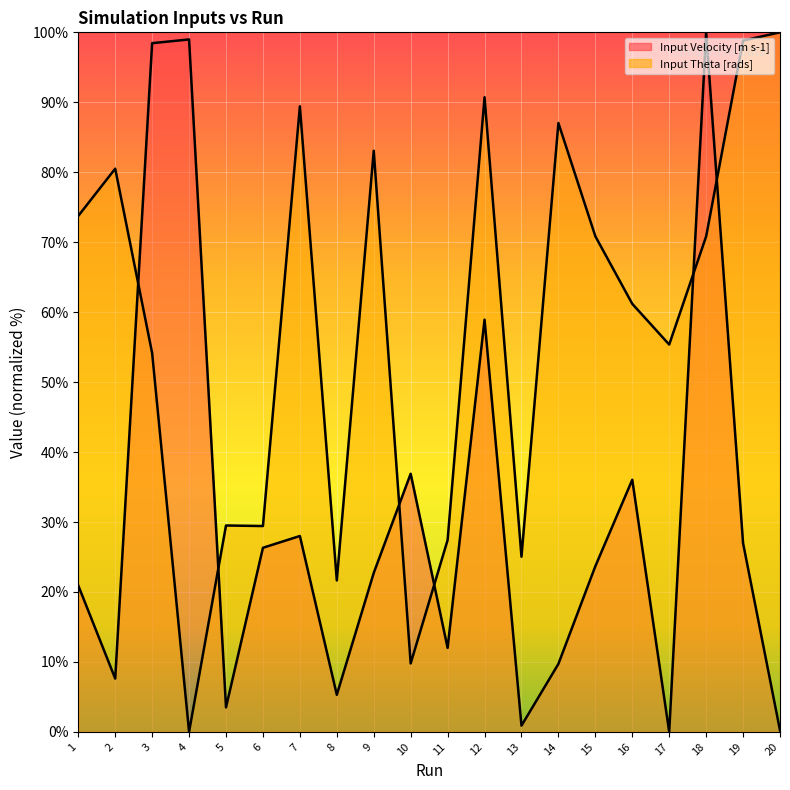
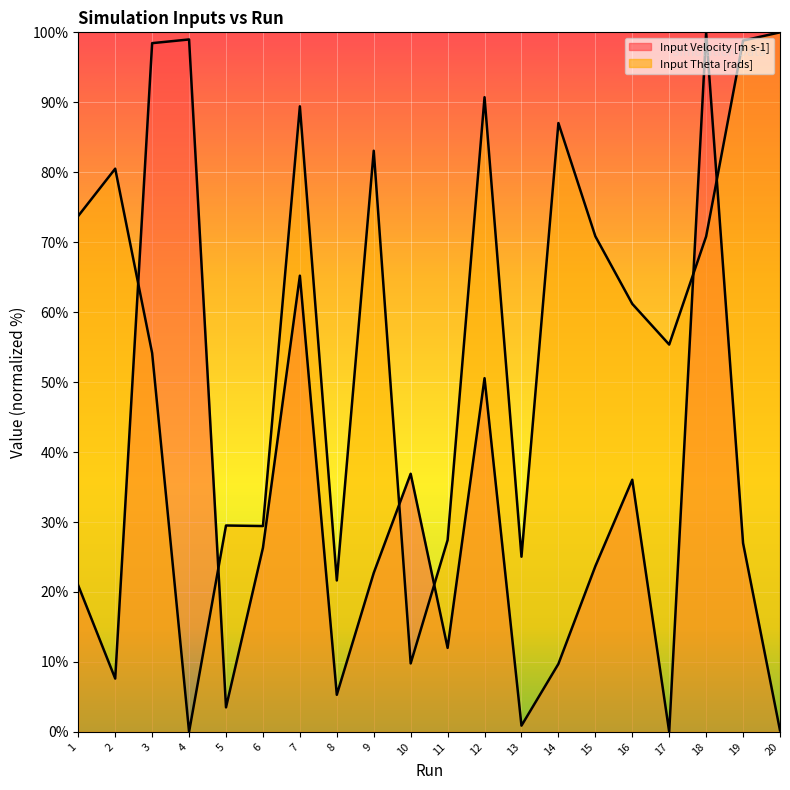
Input Velocity [m s-1], 7: 28% -> 65%
Input Velocity [m s-1], 12: 59% -> 51%
